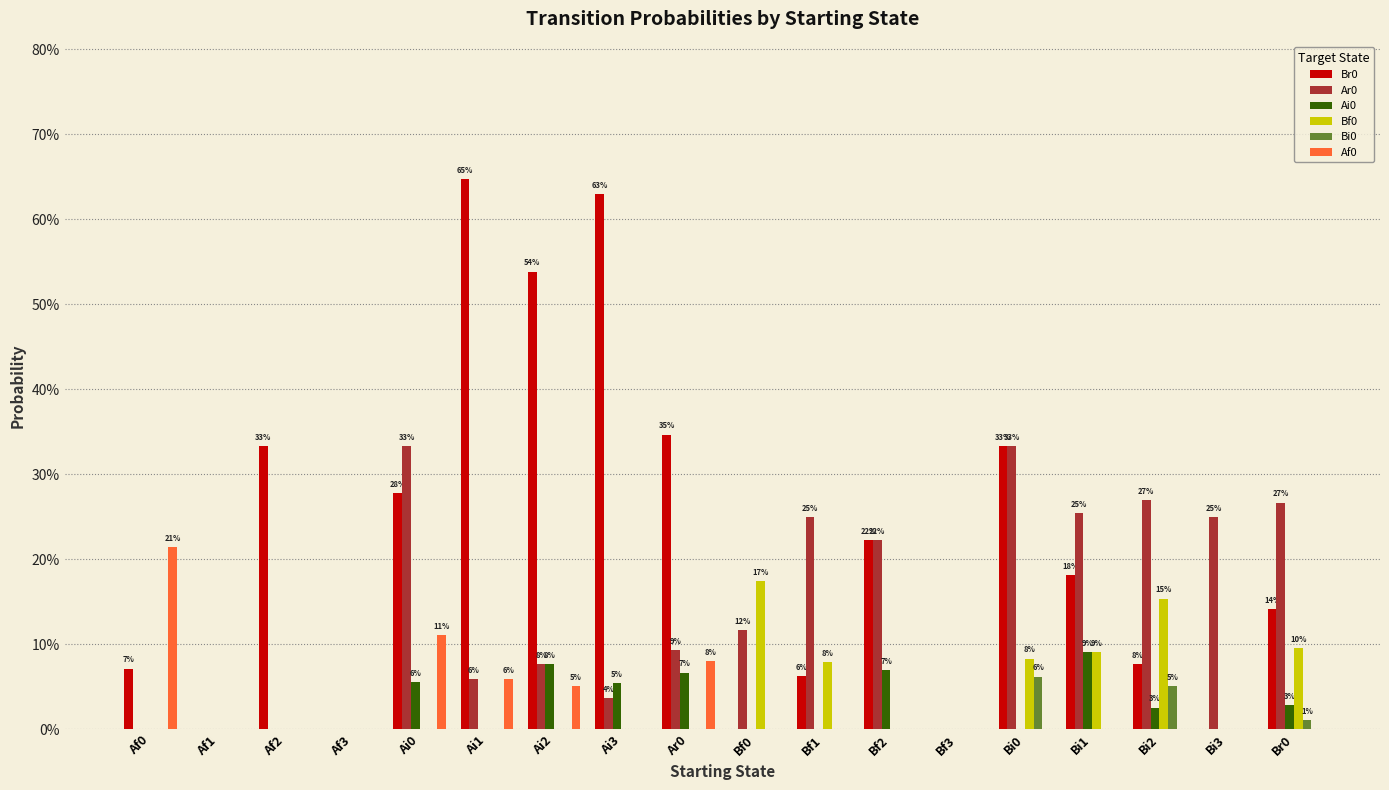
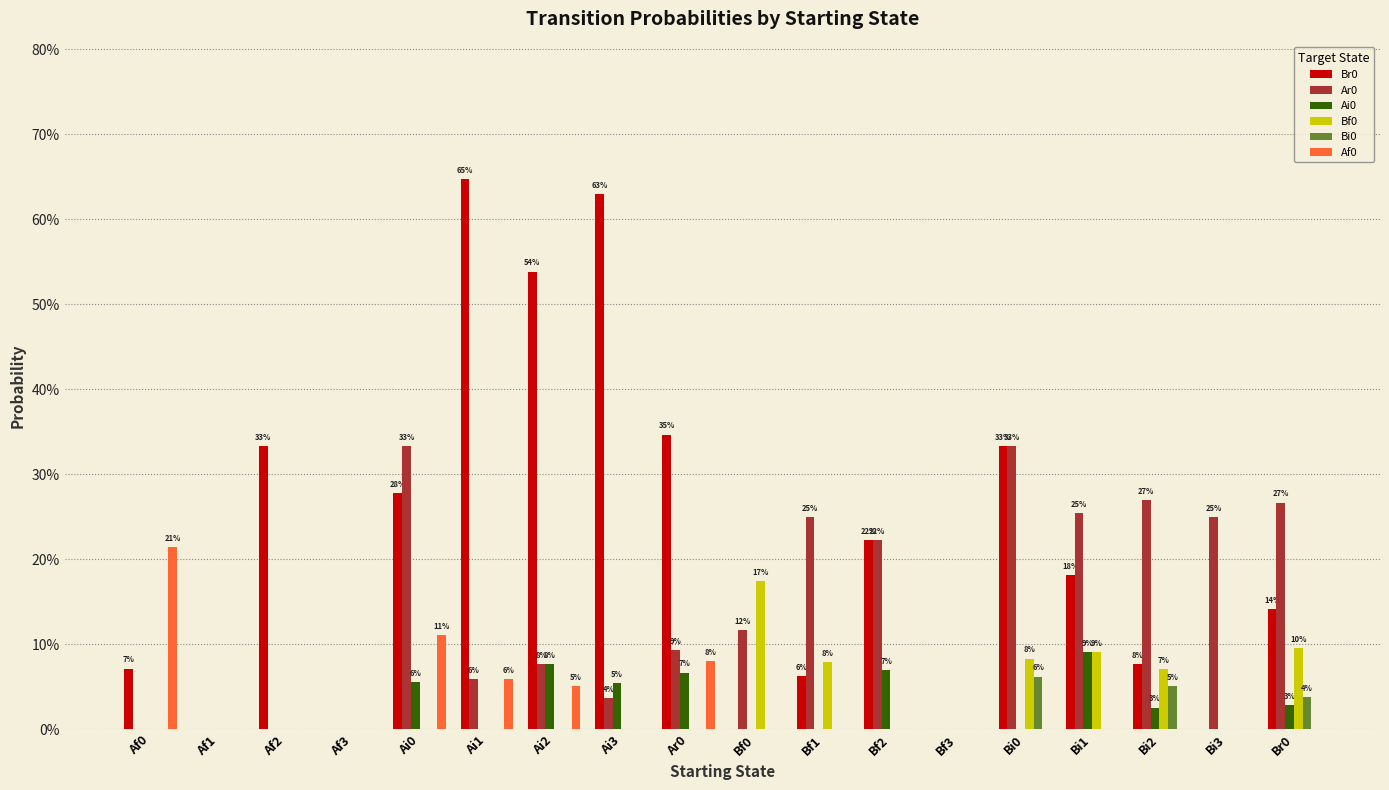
Bf0, Bi2: 15% -> 7%
Bi0, Br0: 1% -> 4%
